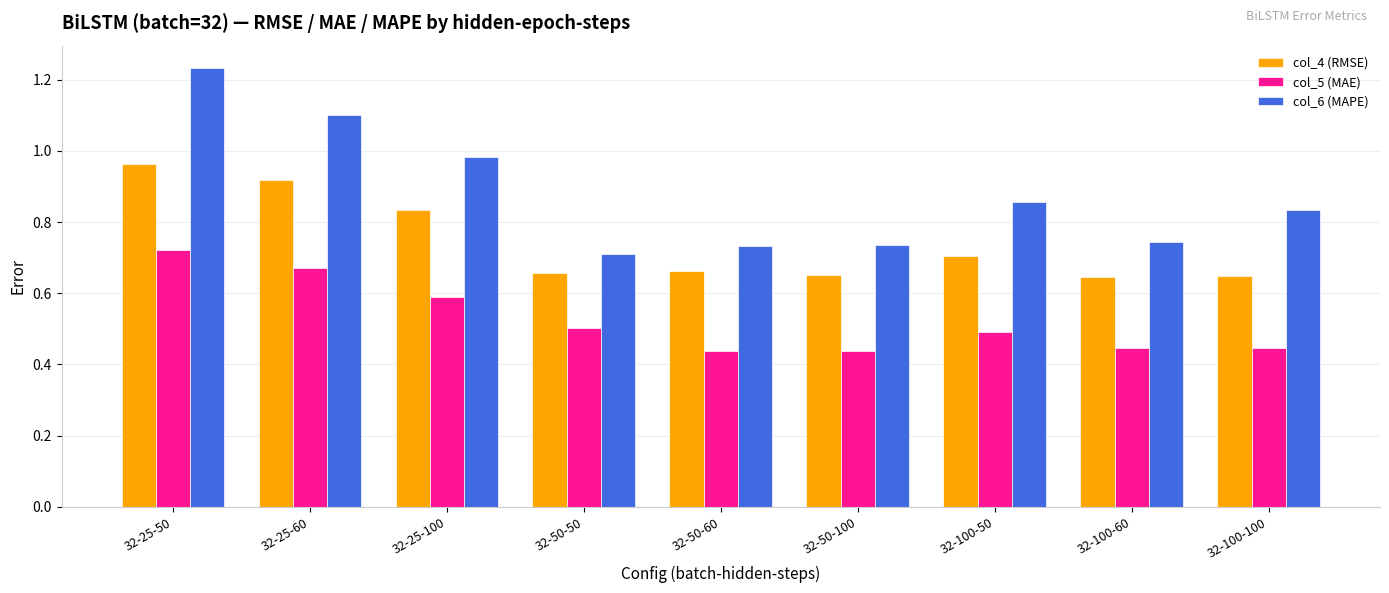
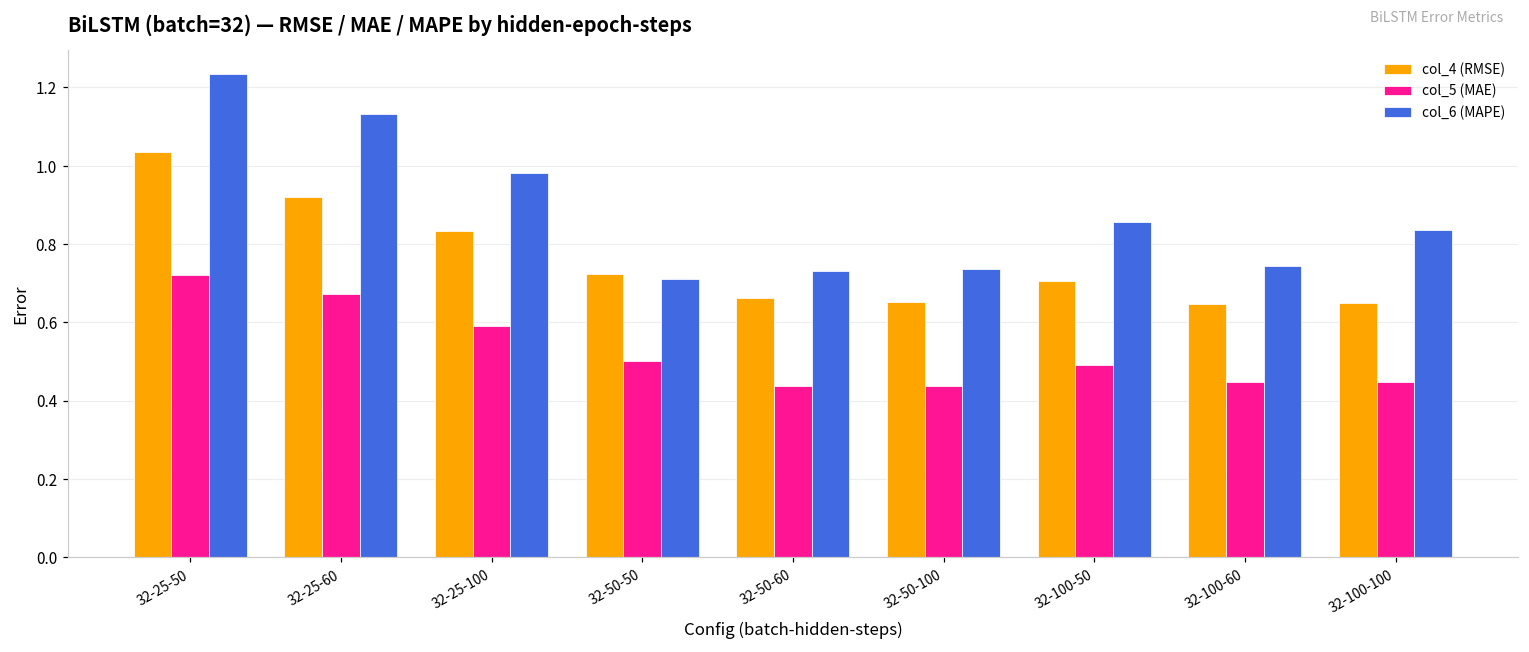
col_4 (RMSE), 32-25-50: 0.96 -> 1.03
col_6 (MAPE), 32-25-60: 1.10 -> 1.13
col_4 (RMSE), 32-50-50: 0.66 -> 0.72
